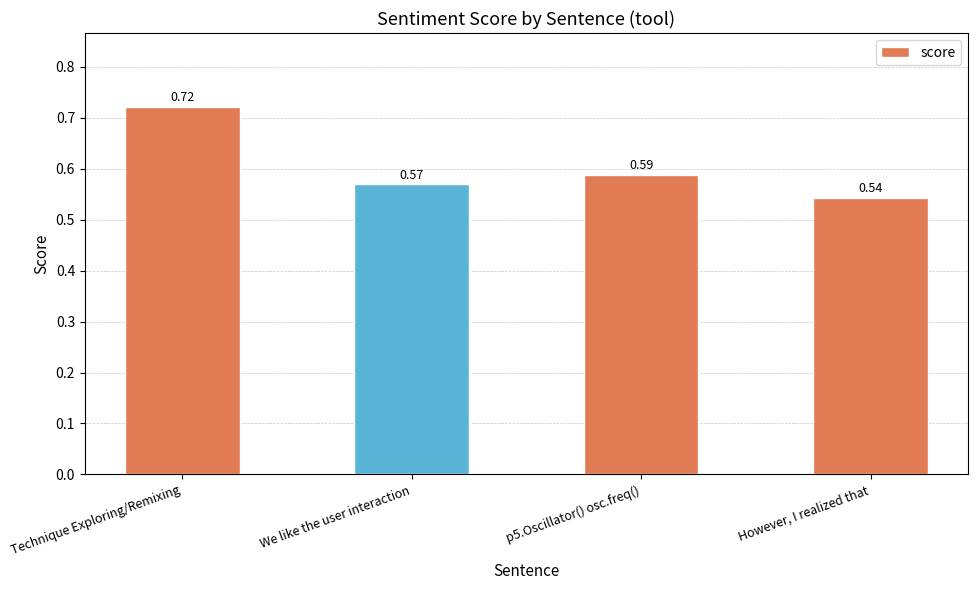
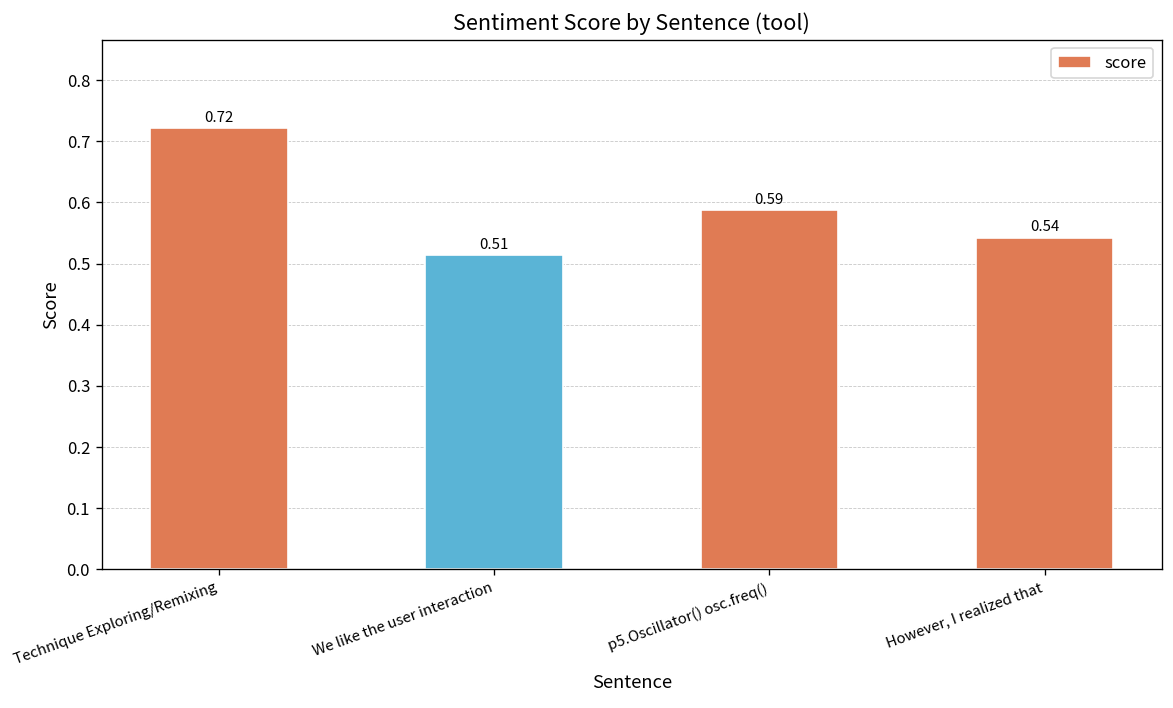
We like the user interaction: 0.57 -> 0.51
